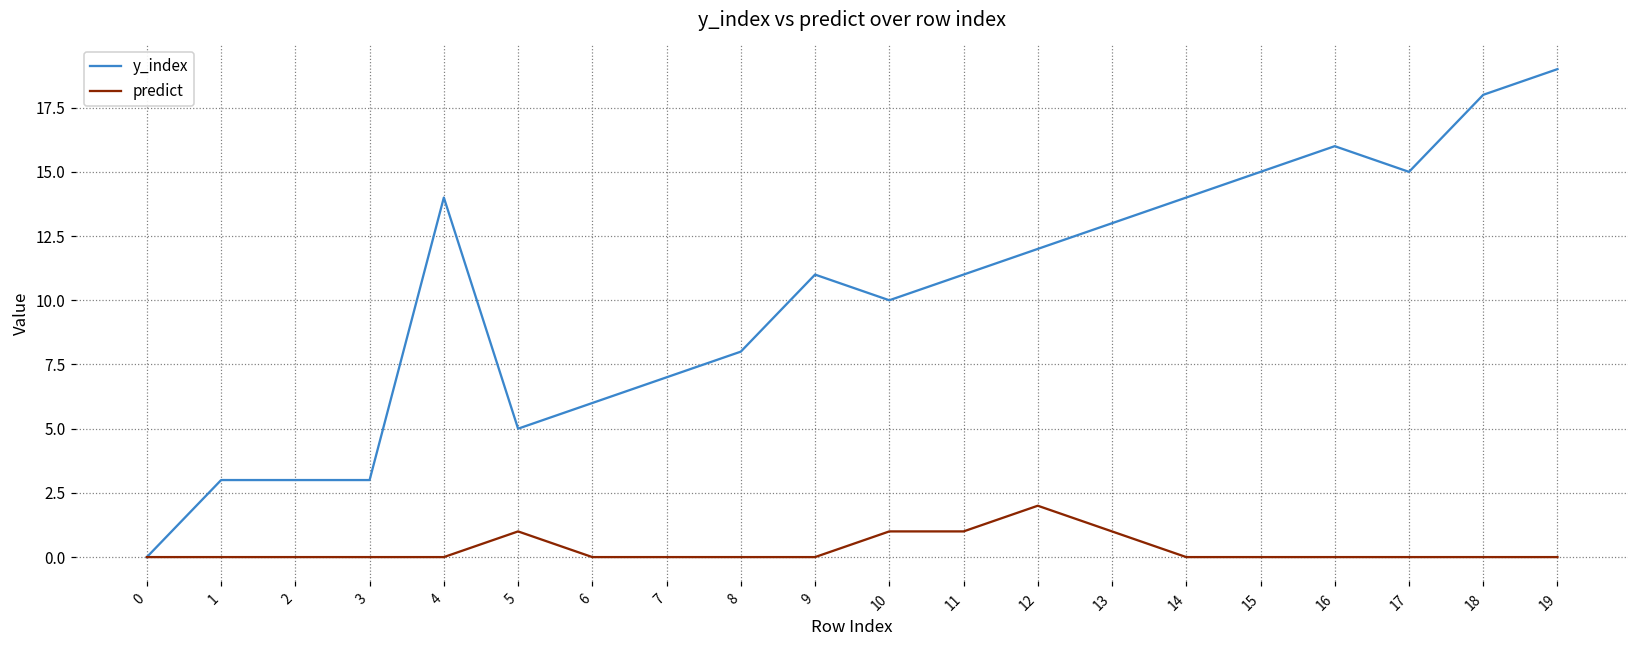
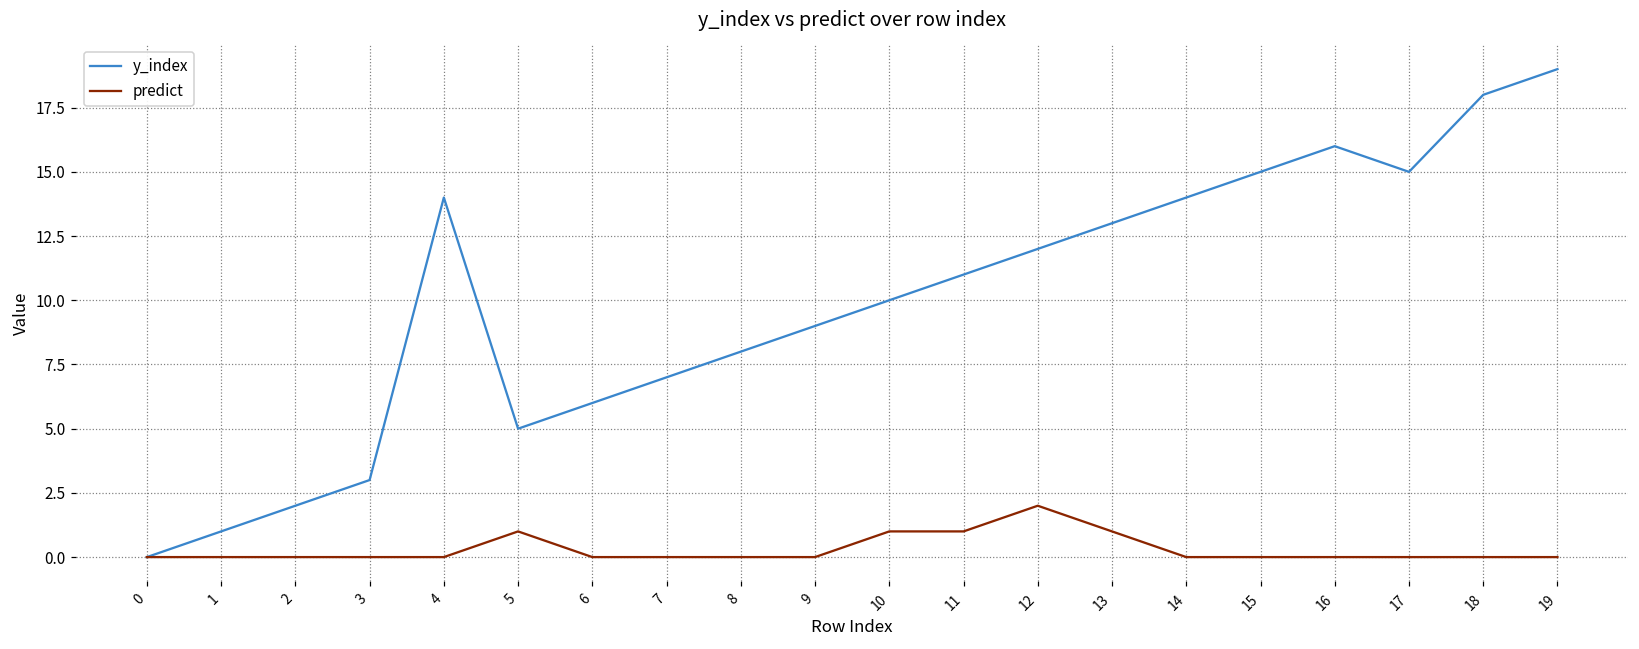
y_index, 1: 3 -> 1
y_index, 2: 3 -> 2
y_index, 9: 11 -> 9
